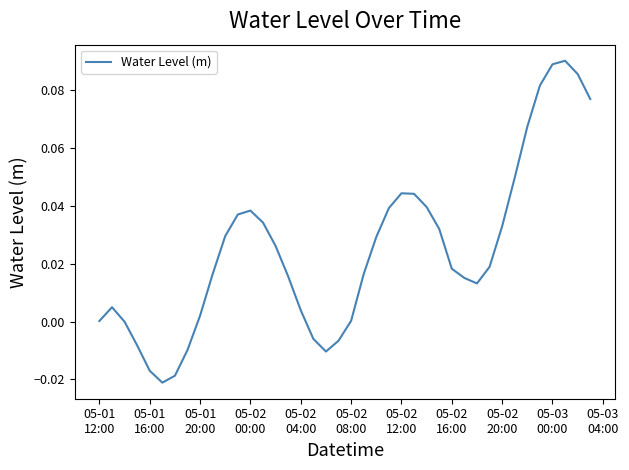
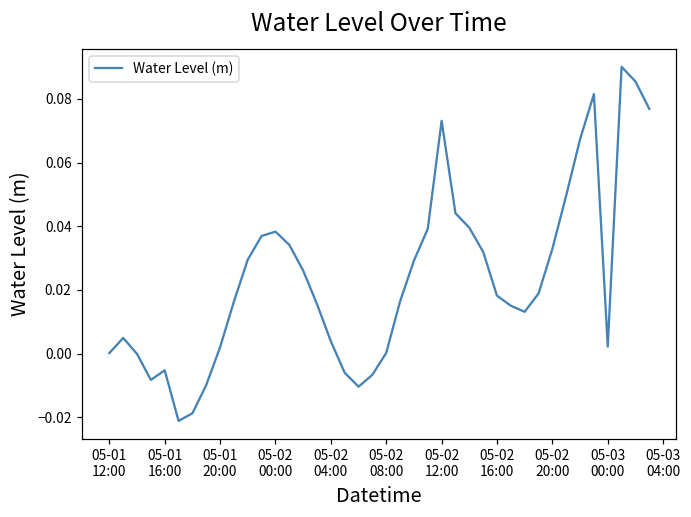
05-01 16:00: -0.017 -> -0.005
05-02 12:00: 0.044 -> 0.073
05-03 00:00: 0.089 -> 0.002
